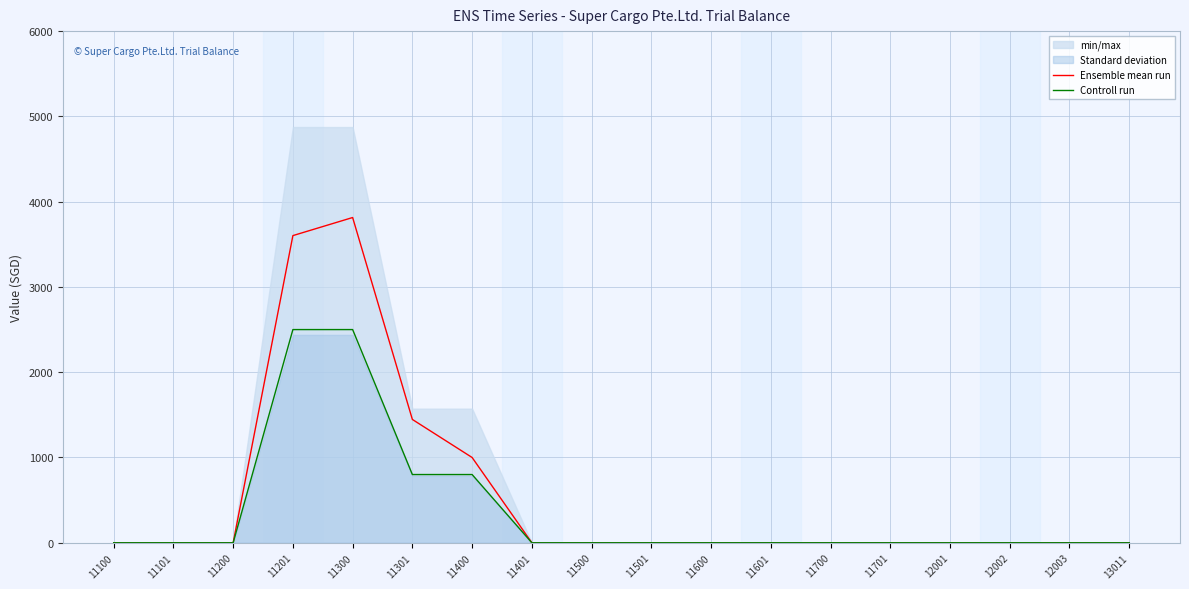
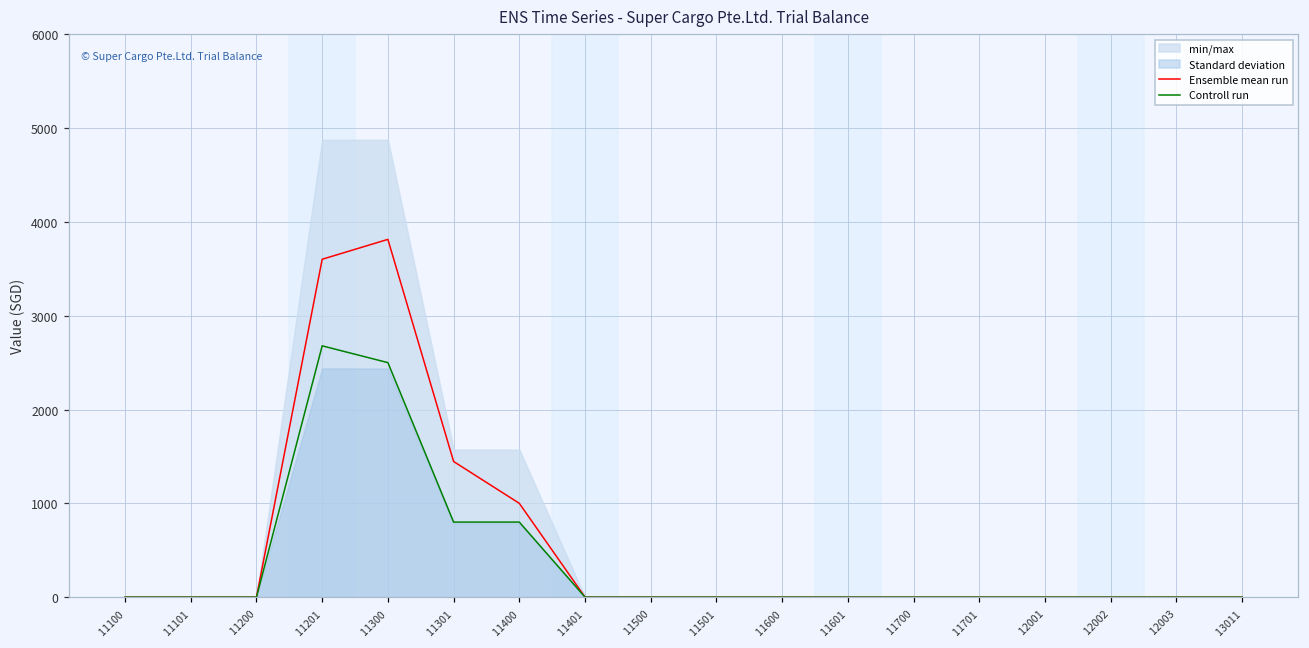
Controll run, 11201: 2500 -> 2700
